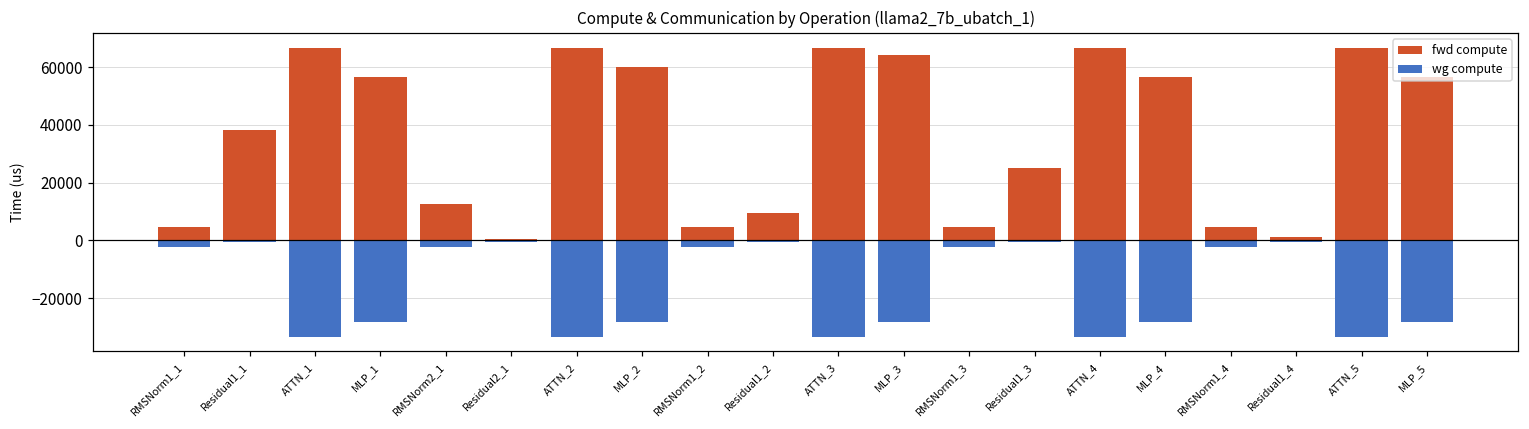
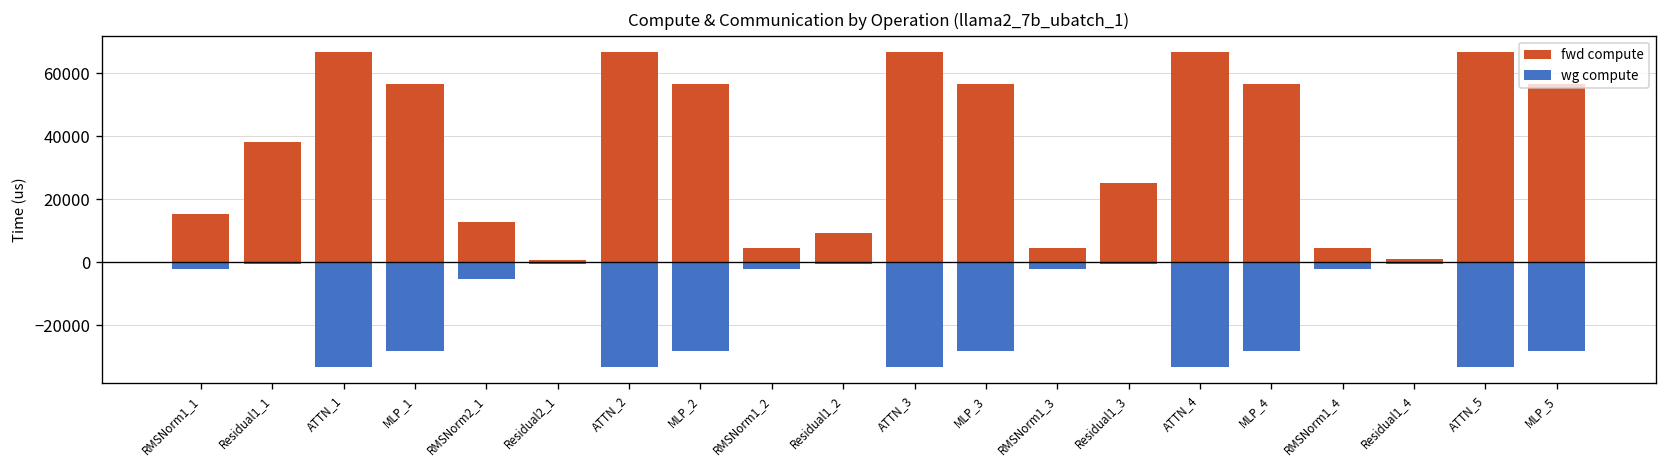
fwd compute, RMSNorm1_1: 5000 -> 15000
wg compute, RMSNorm2_1: -2000 -> -5000
fwd compute, MLP_2: 60000 -> 57000
fwd compute, MLP_3: 64000 -> 57000
